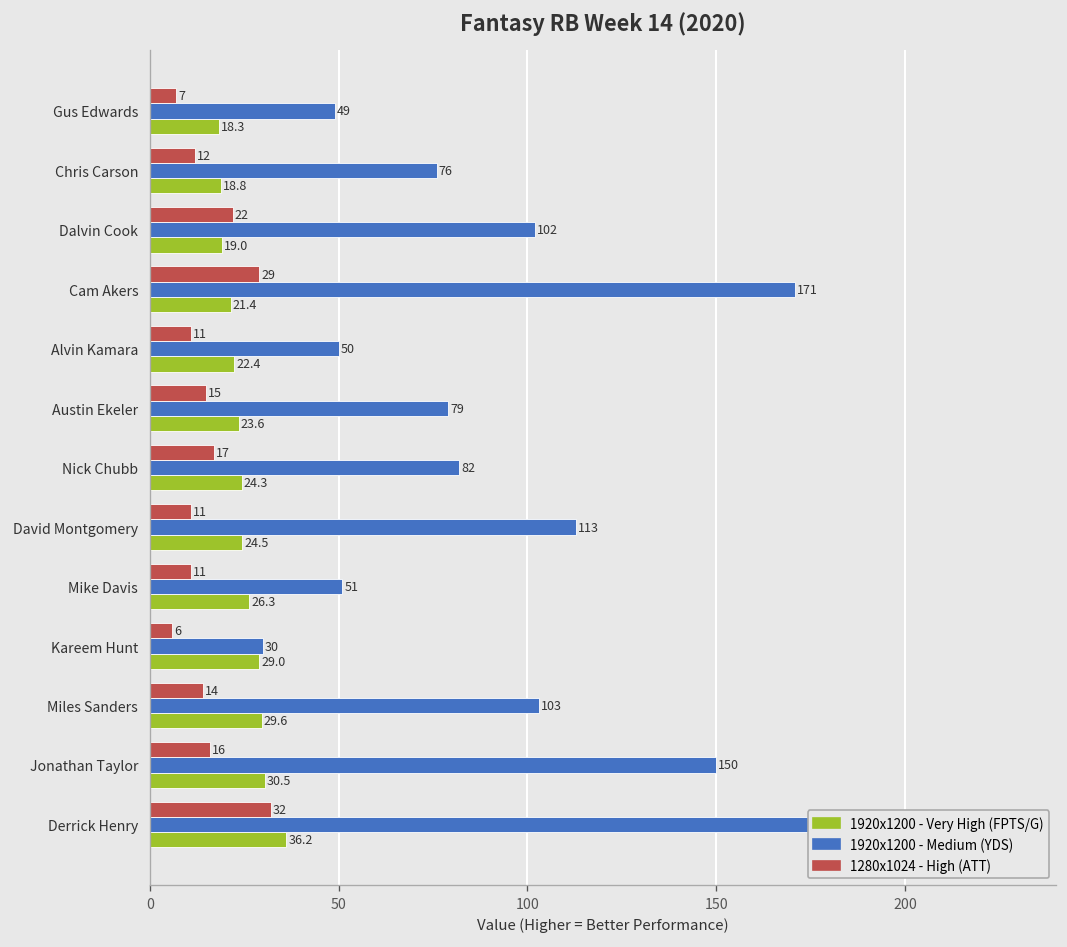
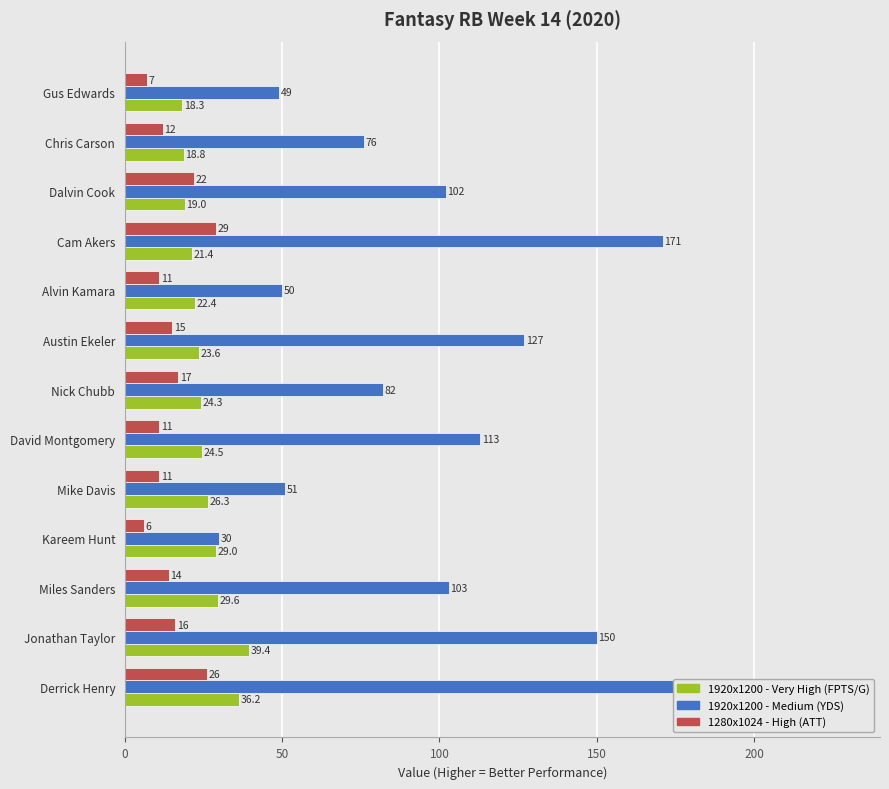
1920x1200 - Medium (YDS), Austin Ekeler: 79 -> 127
1920x1200 - Very High (FPTS/G), Jonathan Taylor: 30.5 -> 39.4
1280x1024 - High (ATT), Derrick Henry: 32 -> 26
